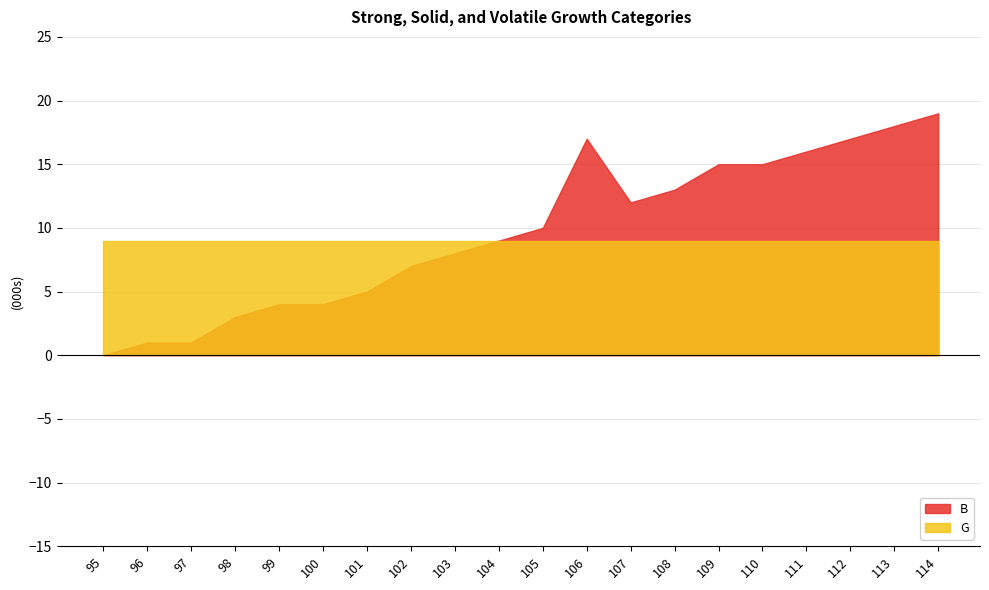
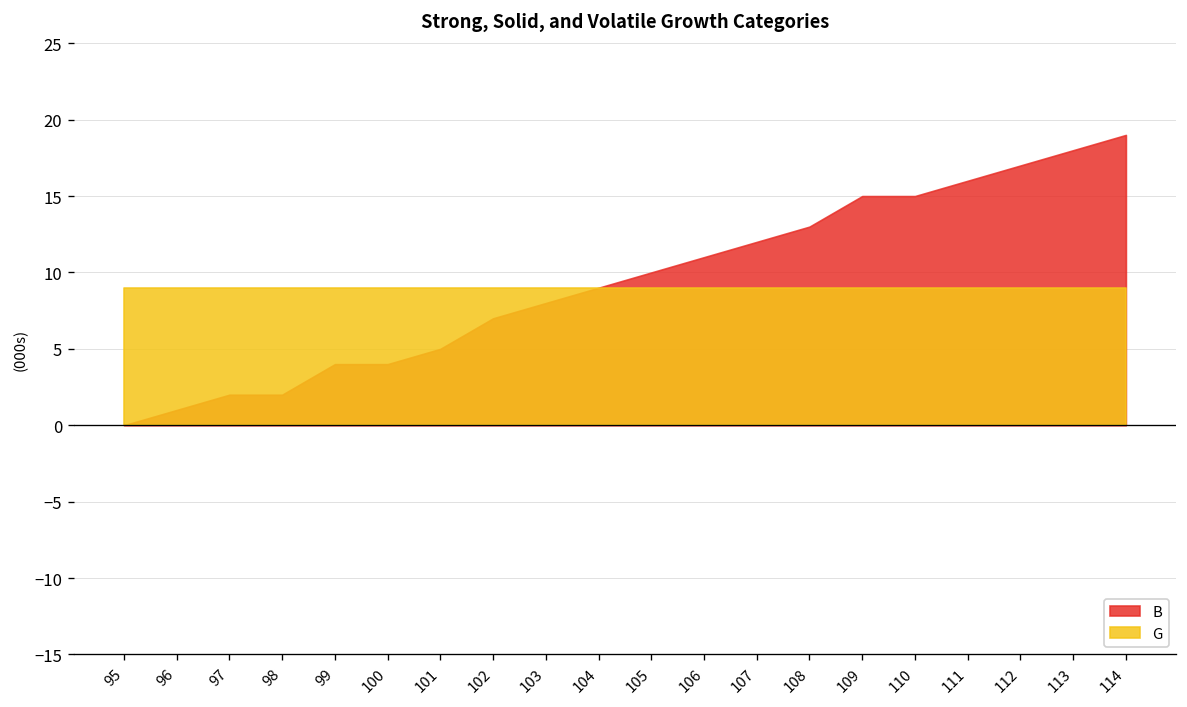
B, 97: 1 -> 2
B, 98: 3 -> 2
B, 106: 17 -> 11
